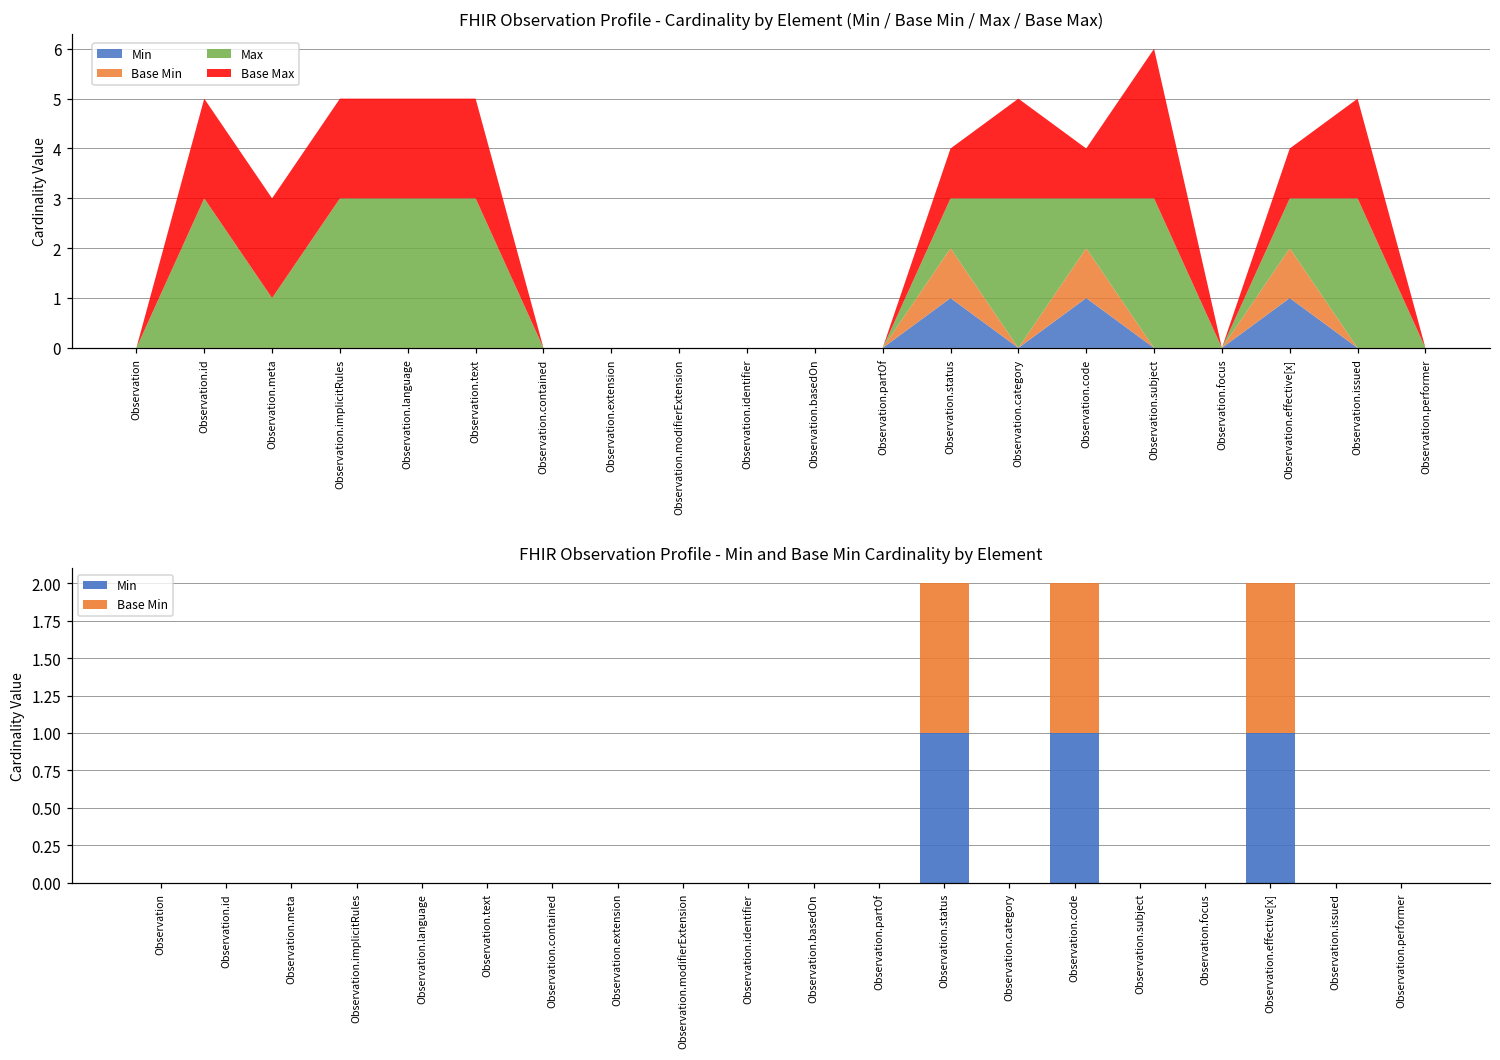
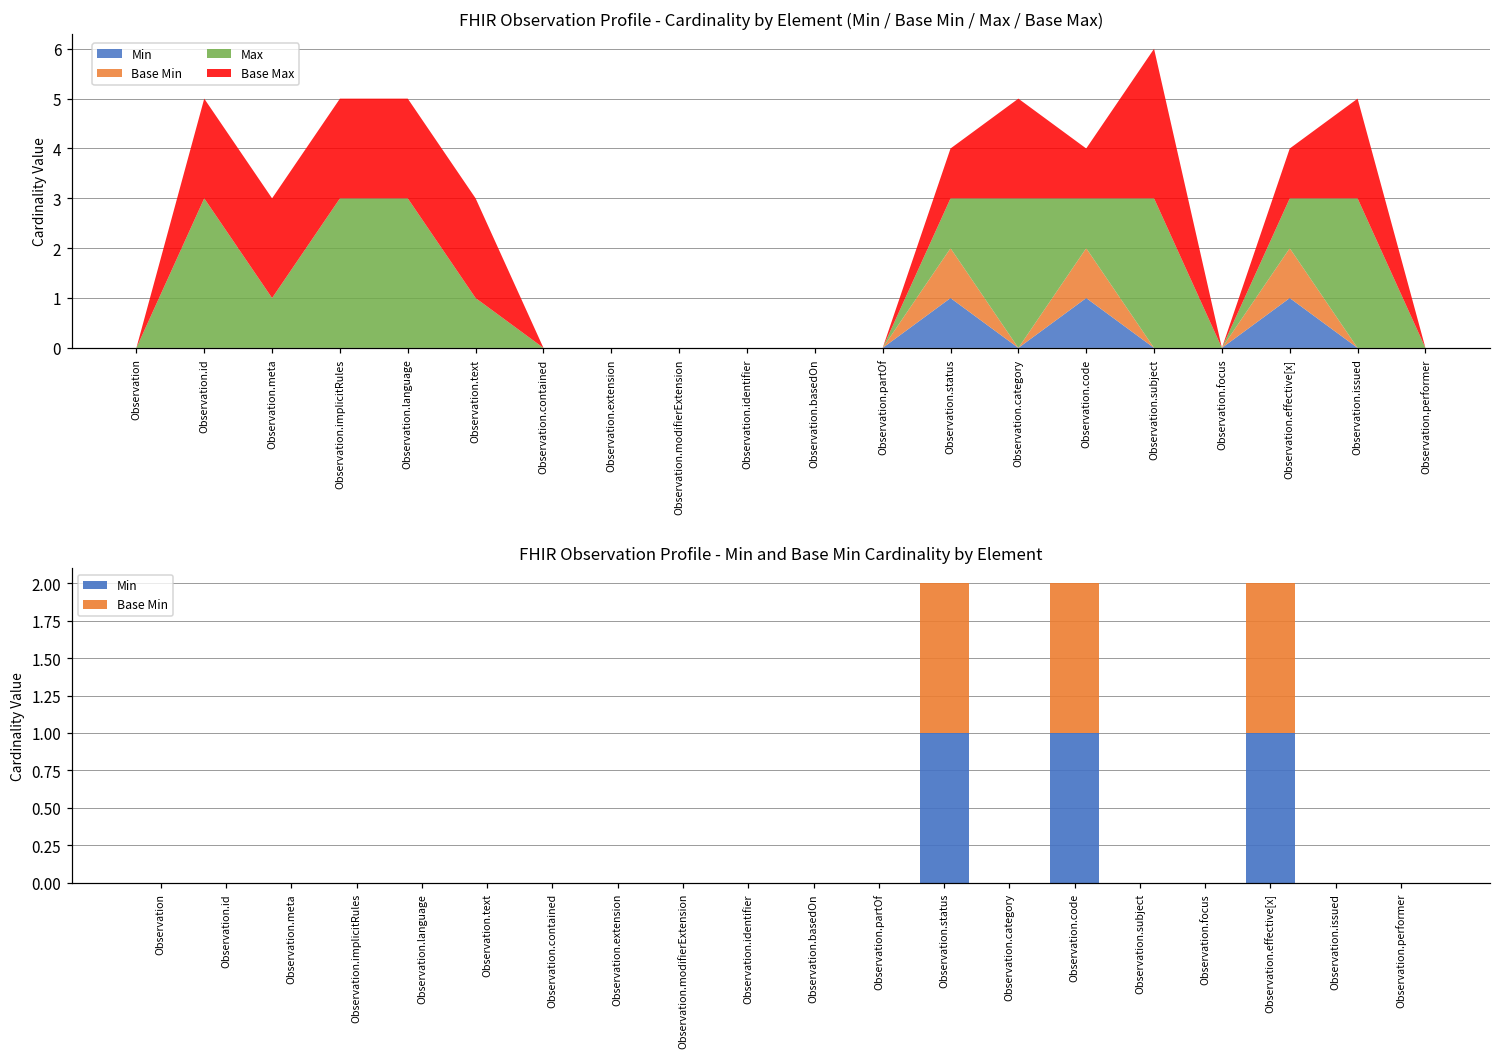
FHIR Observation Profile - Cardinality by Element (Min / Base Min / Max / Base Max), Max, Observation.text: 3 -> 1
